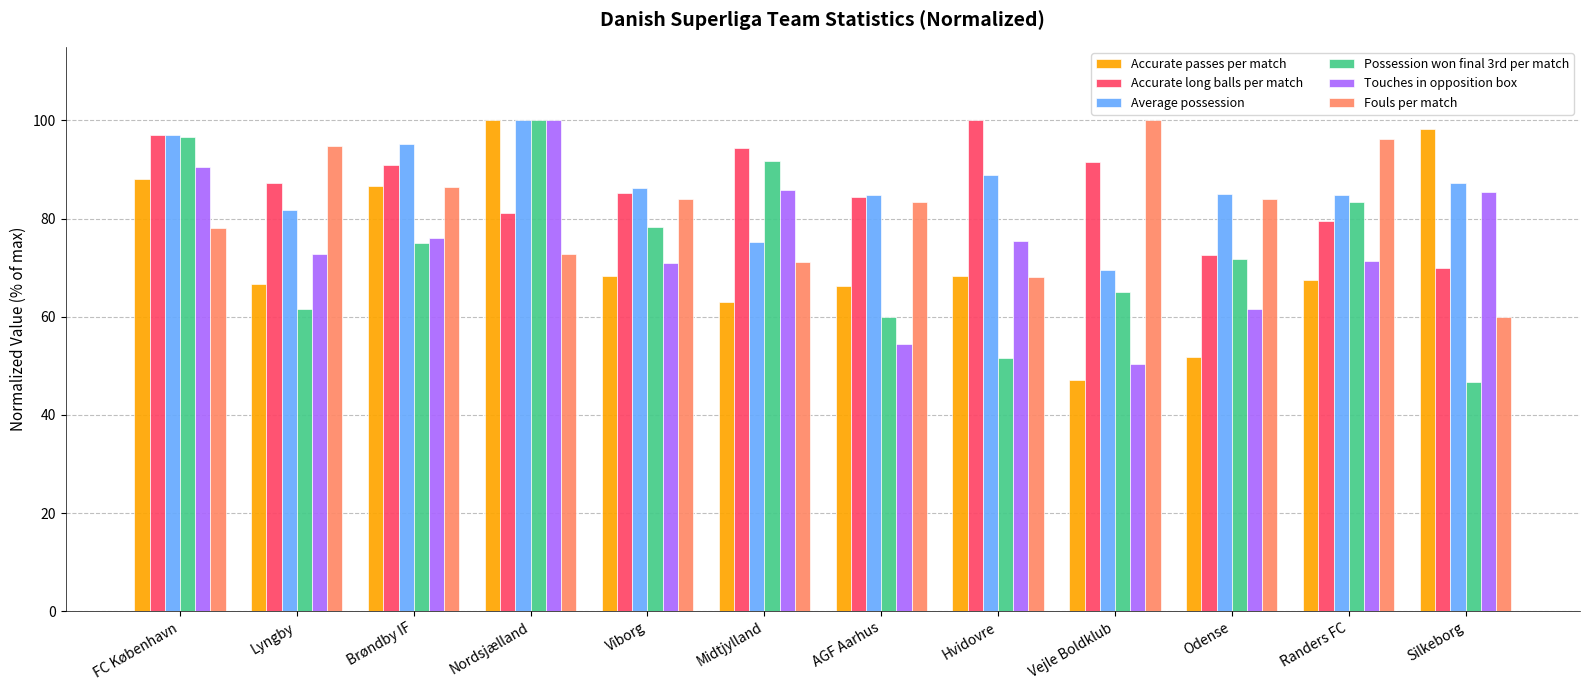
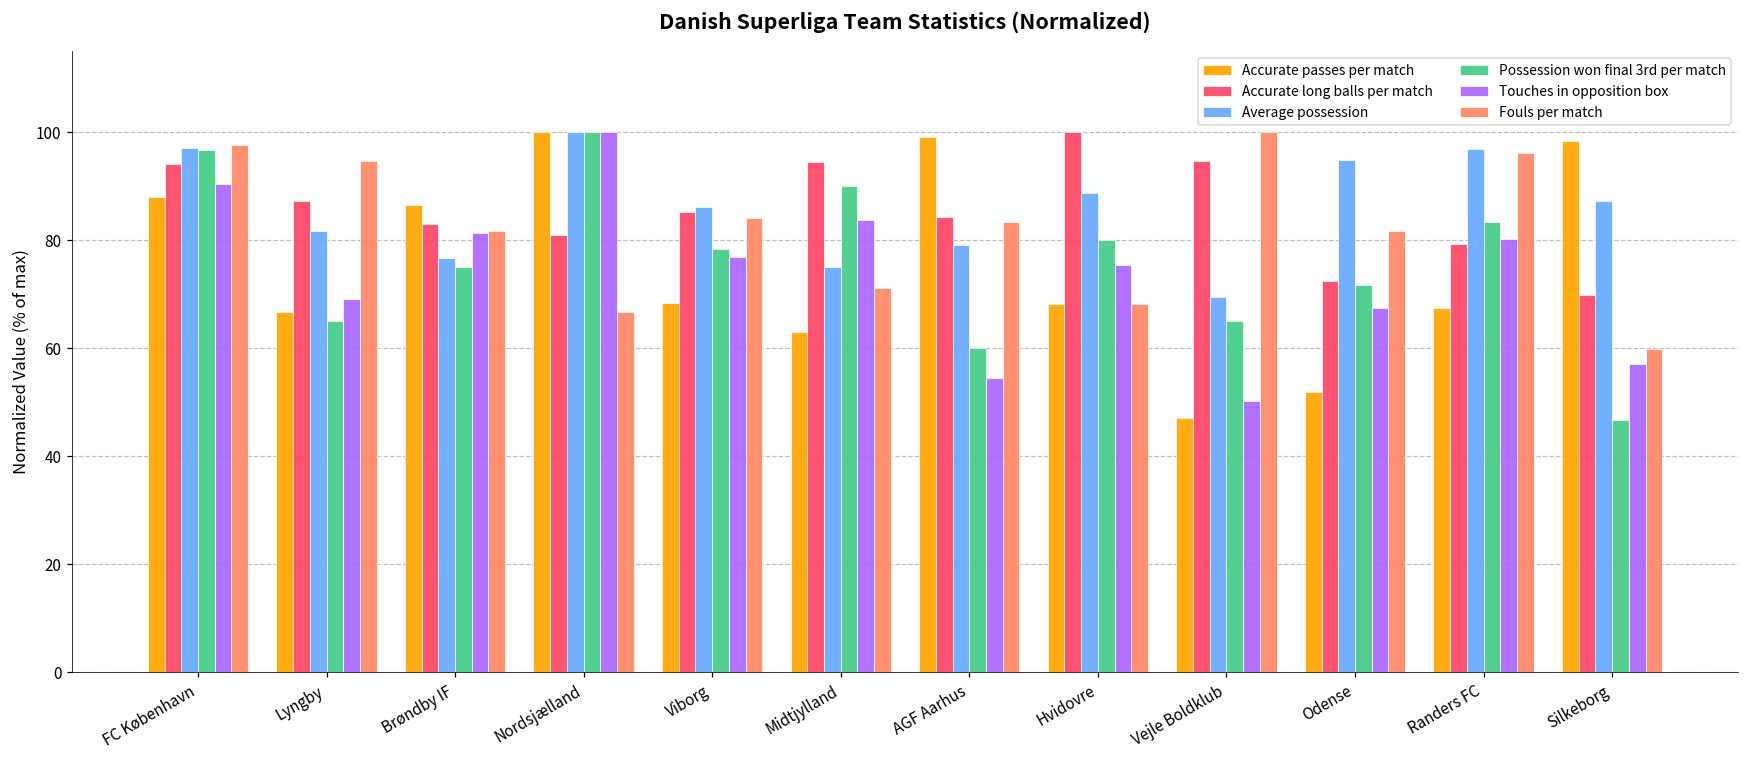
Accurate long balls per match, FC København: 97 -> 94
Fouls per match, FC København: 78 -> 98
Possession won final 3rd per match, Lyngby: 62 -> 65
Touches in opposition box, Lyngby: 73 -> 69
Accurate long balls per match, Brøndby IF: 91 -> 83
Average possession, Brøndby IF: 95 -> 77
Touches in opposition box, Brøndby IF: 76 -> 81
Fouls per match, Brøndby IF: 86 -> 82
Fouls per match, Nordsjælland: 73 -> 67
Touches in opposition box, Viborg: 71 -> 77
Possession won final 3rd per match, Midtjylland: 92 -> 90
Touches in opposition box, Midtjylland: 86 -> 84
Accurate passes per match, AGF Aarhus: 66 -> 99
Average possession, AGF Aarhus: 85 -> 79
Possession won final 3rd per match, Hvidovre: 52 -> 80
Accurate long balls per match, Vejle Boldklub: 92 -> 95
Average possession, Odense: 85 -> 95
Touches in opposition box, Odense: 62 -> 67
Fouls per match, Odense: 84 -> 82
Average possession, Randers FC: 85 -> 97
Touches in opposition box, Randers FC: 71 -> 80
Touches in opposition box, Silkeborg: 86 -> 57
